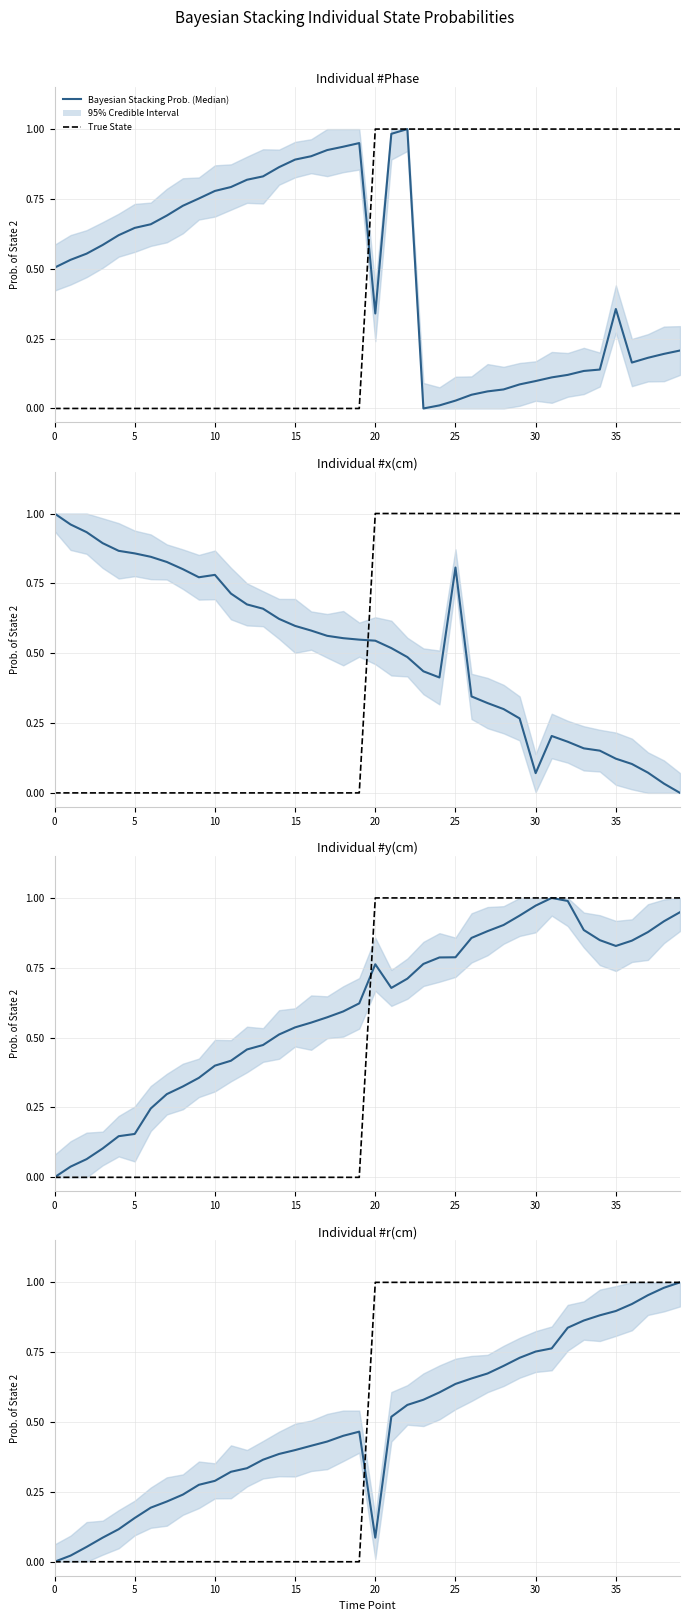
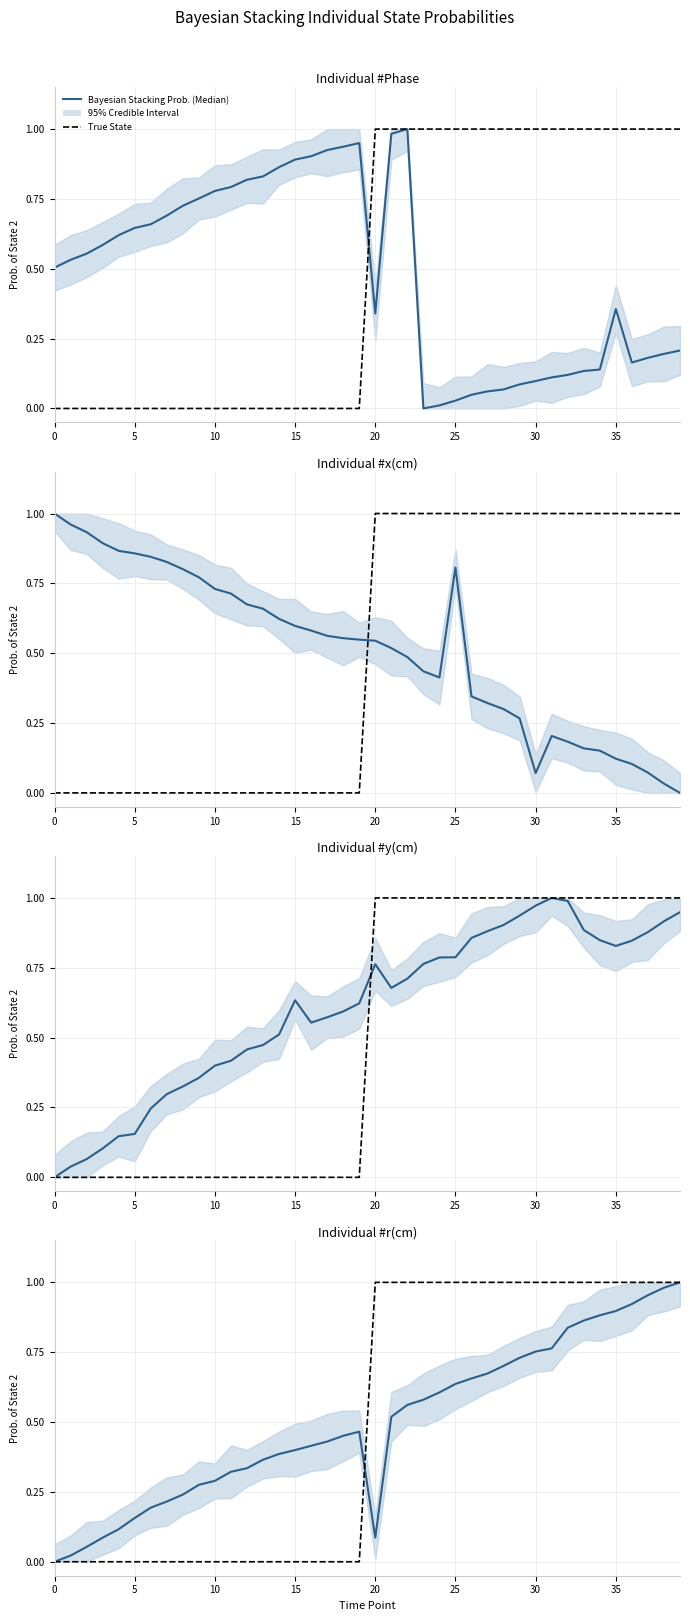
Individual #x(cm), Bayesian Stacking Prob. (Median), 10: 0.78 -> 0.73
Individual #y(cm), Bayesian Stacking Prob. (Median), 15: 0.54 -> 0.63
